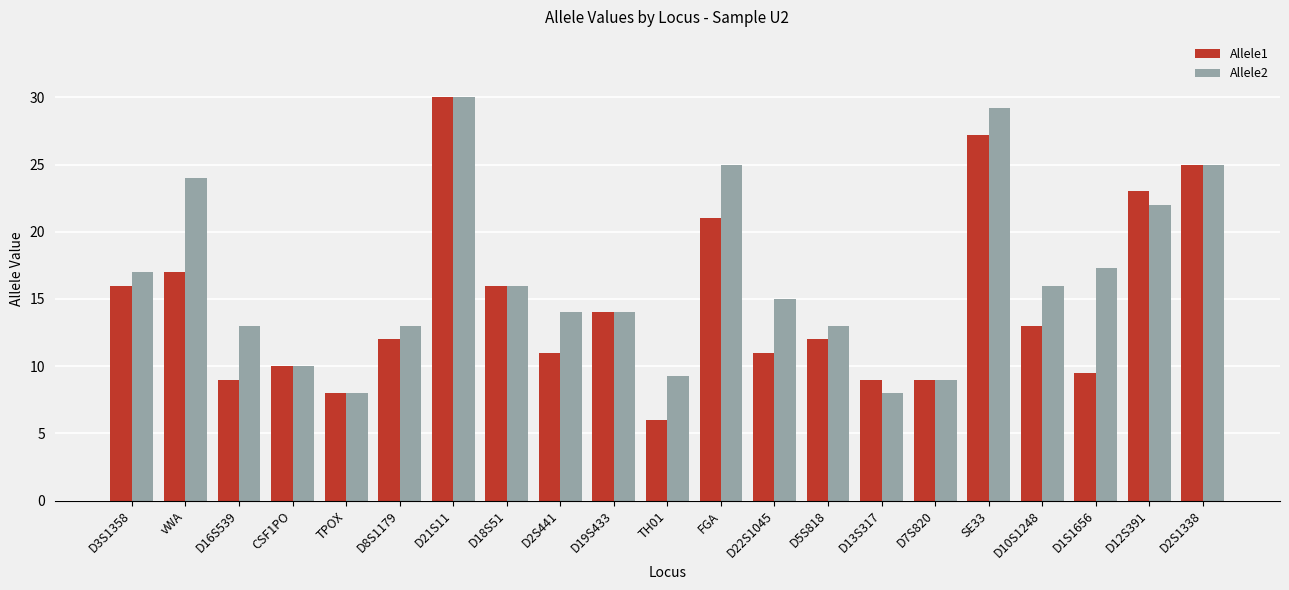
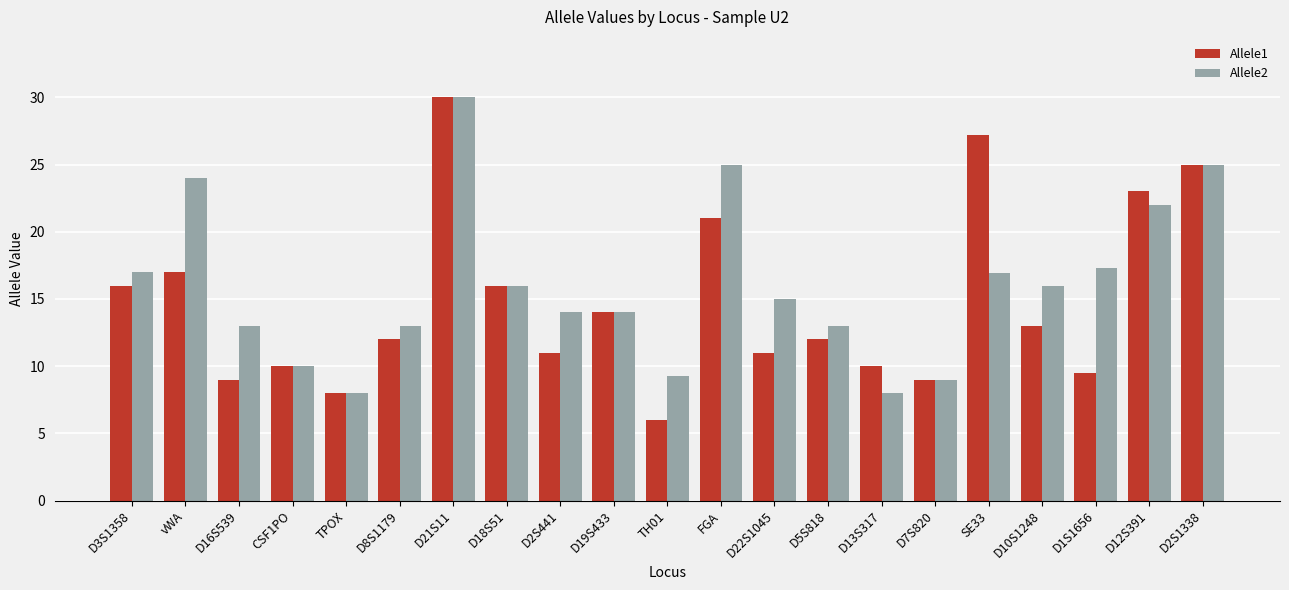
Allele1, D13S317: 9 -> 10
Allele2, SE33: 29.2 -> 16.9
